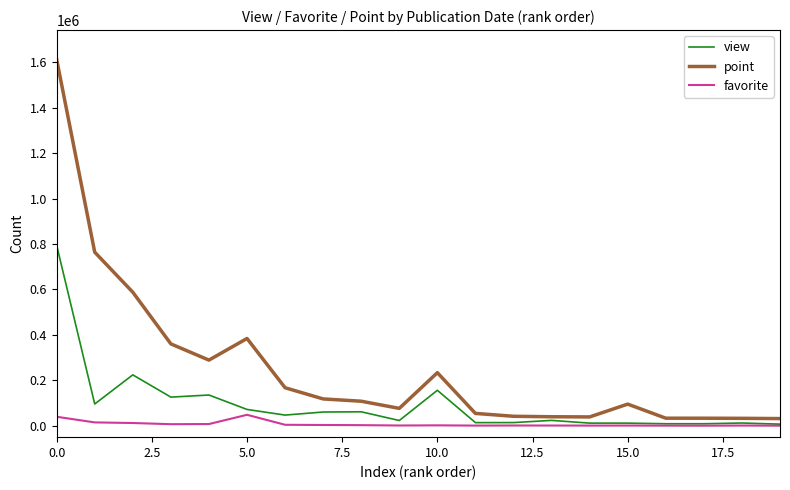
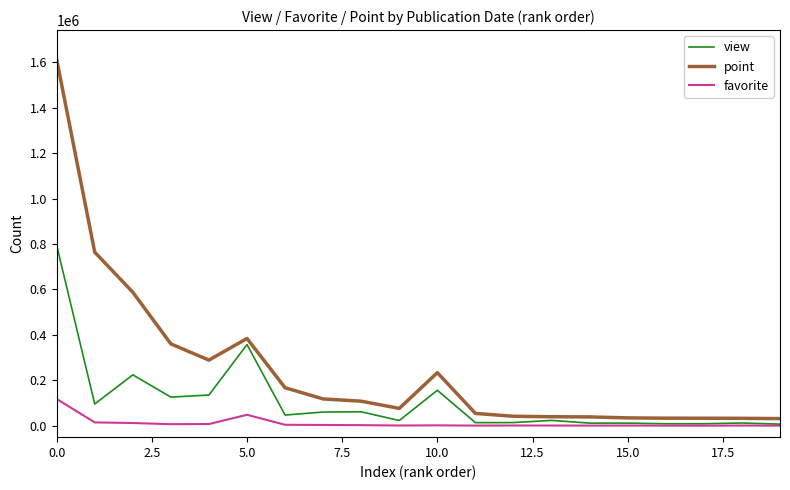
favorite, 0.0: 40000 -> 120000
view, 5.0: 70000 -> 360000
point, 15.0: 100000 -> 30000
